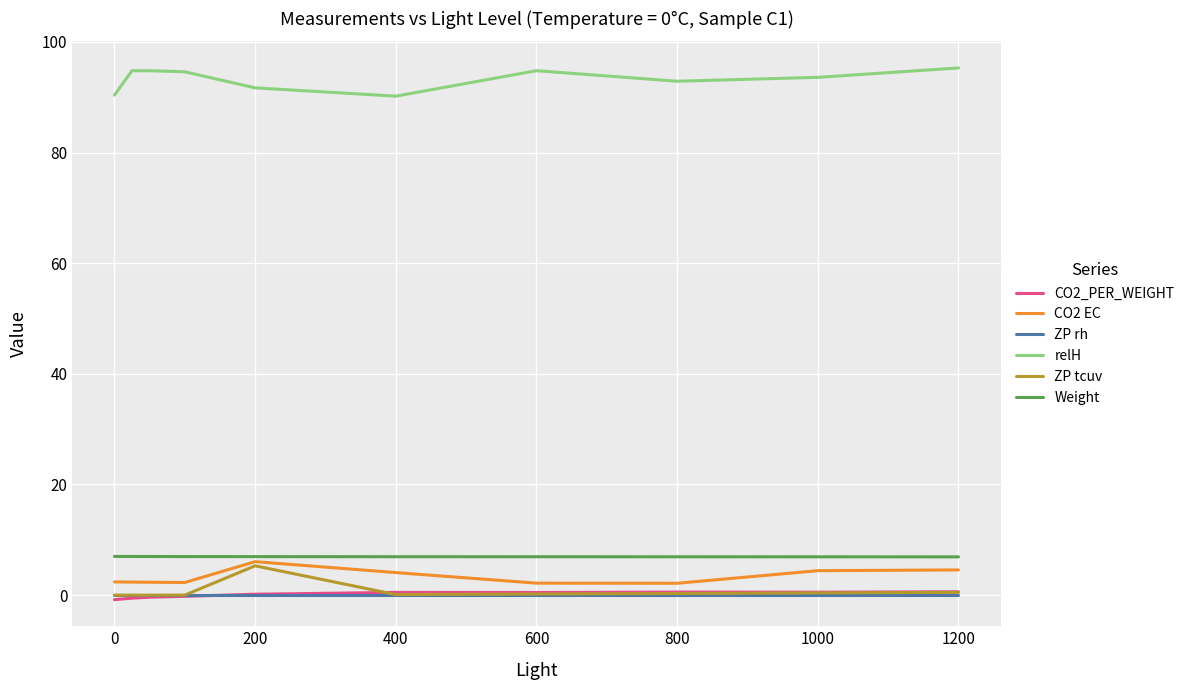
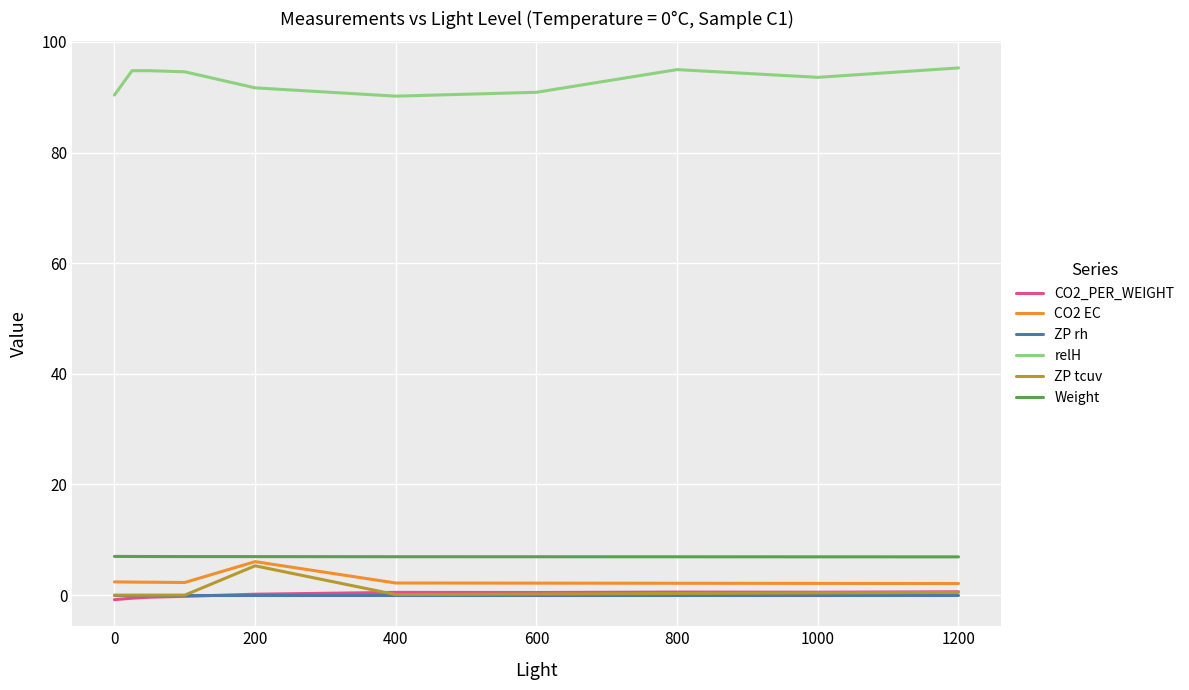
CO2 EC, 400: 4 -> 2
relH, 600: 95 -> 91
relH, 800: 93 -> 95
CO2 EC, 1000: 4 -> 2
CO2 EC, 1200: 5 -> 2
